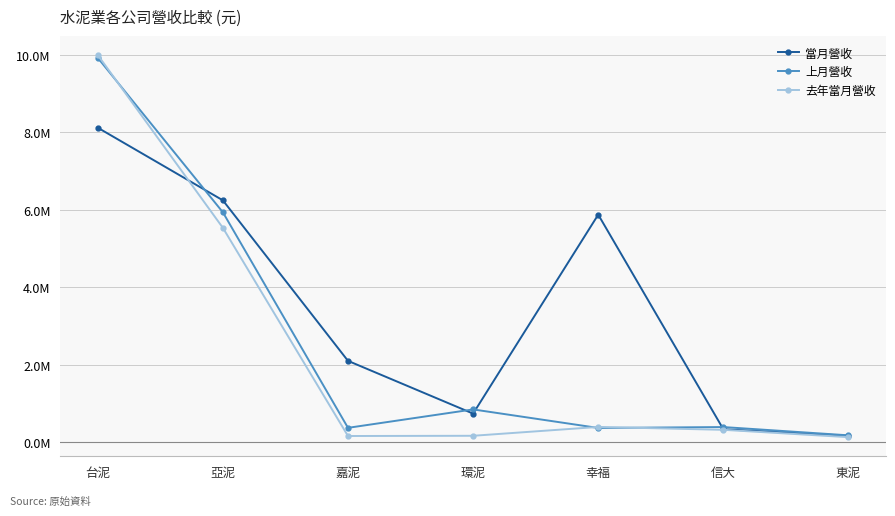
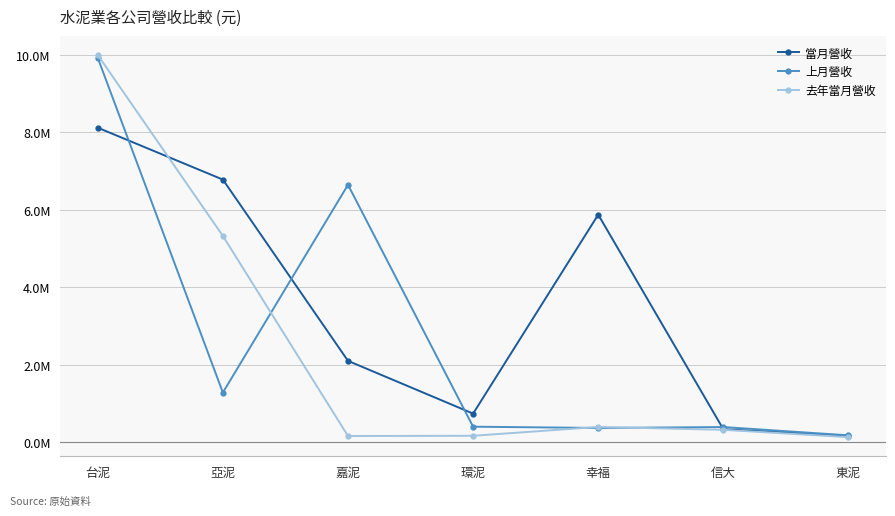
當月營收, 亞泥: 6200000 -> 6800000
上月營收, 亞泥: 5900000 -> 1300000
去年當月營收, 亞泥: 5500000 -> 5300000
上月營收, 嘉泥: 400000 -> 6600000
上月營收, 環泥: 800000 -> 400000
